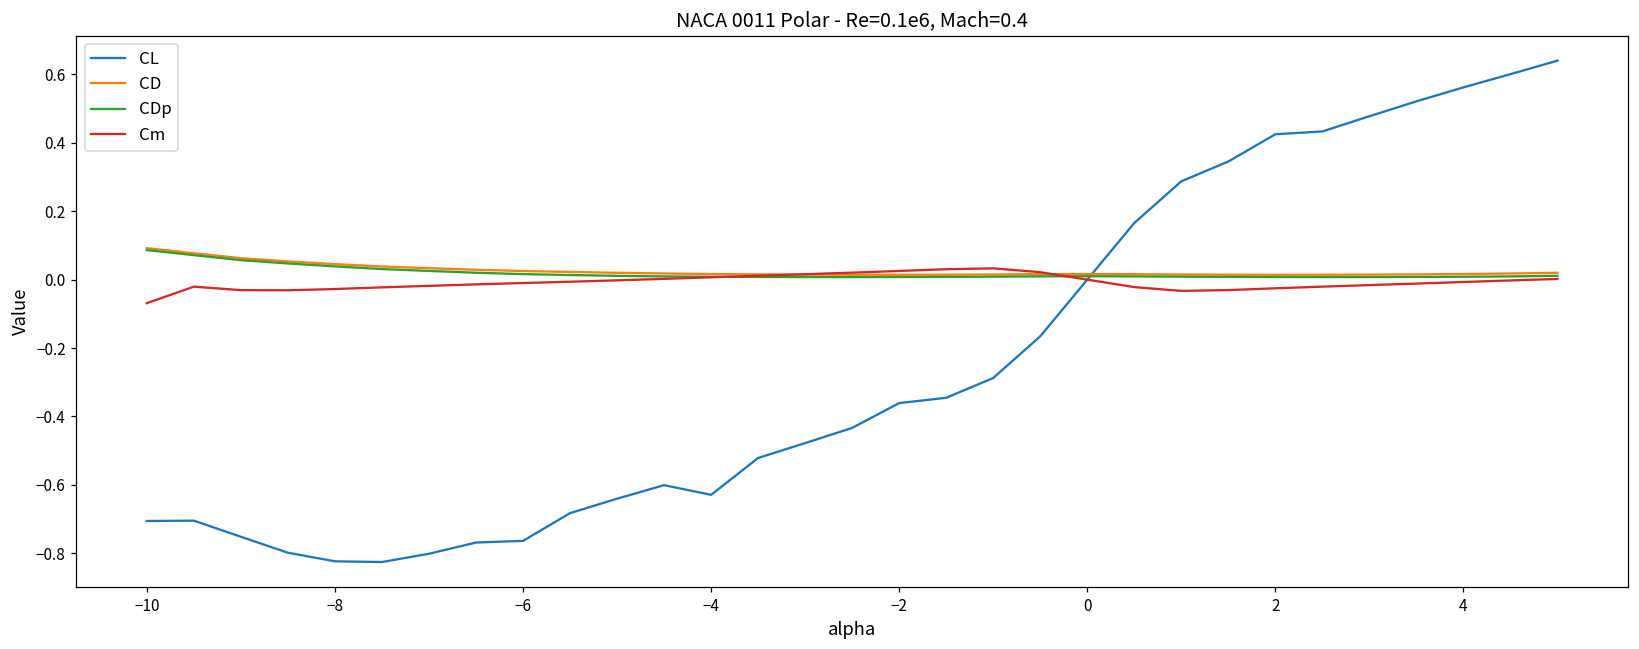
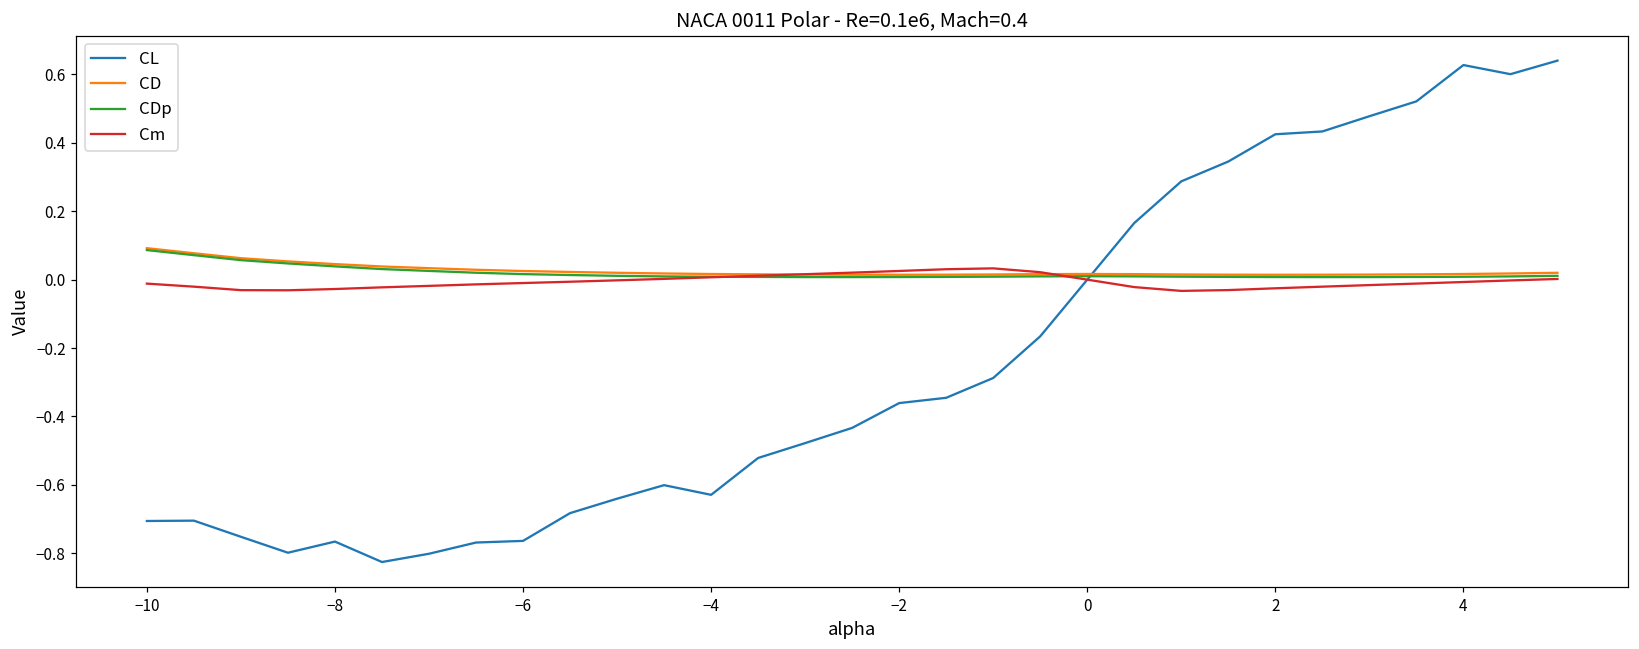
Cm, −10: -0.07 -> -0.01
CL, −8: -0.82 -> -0.77
CL, 4: 0.56 -> 0.63
